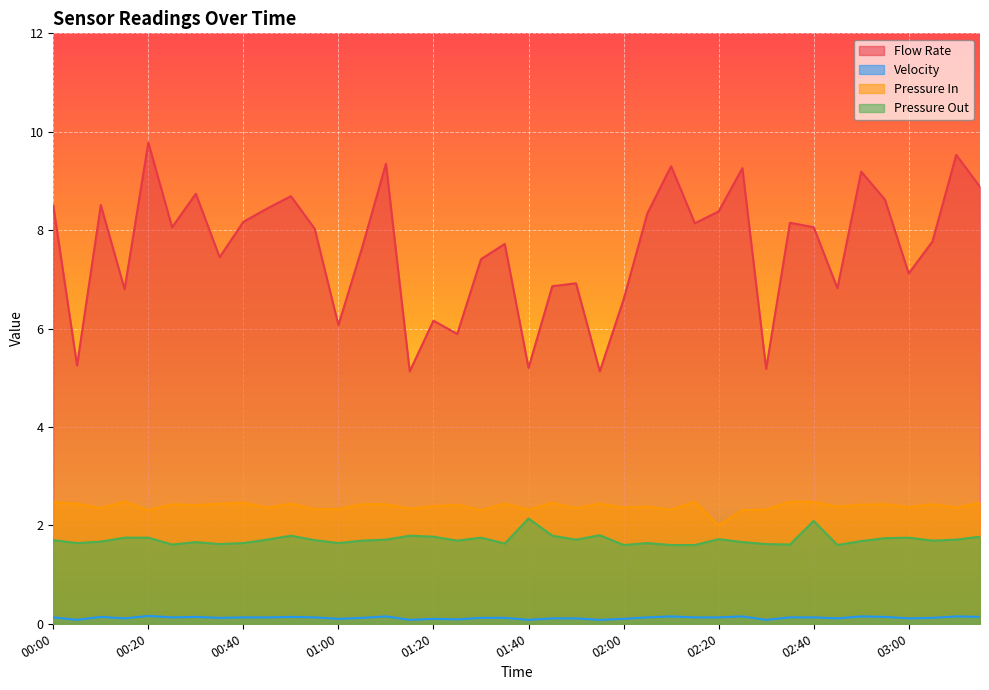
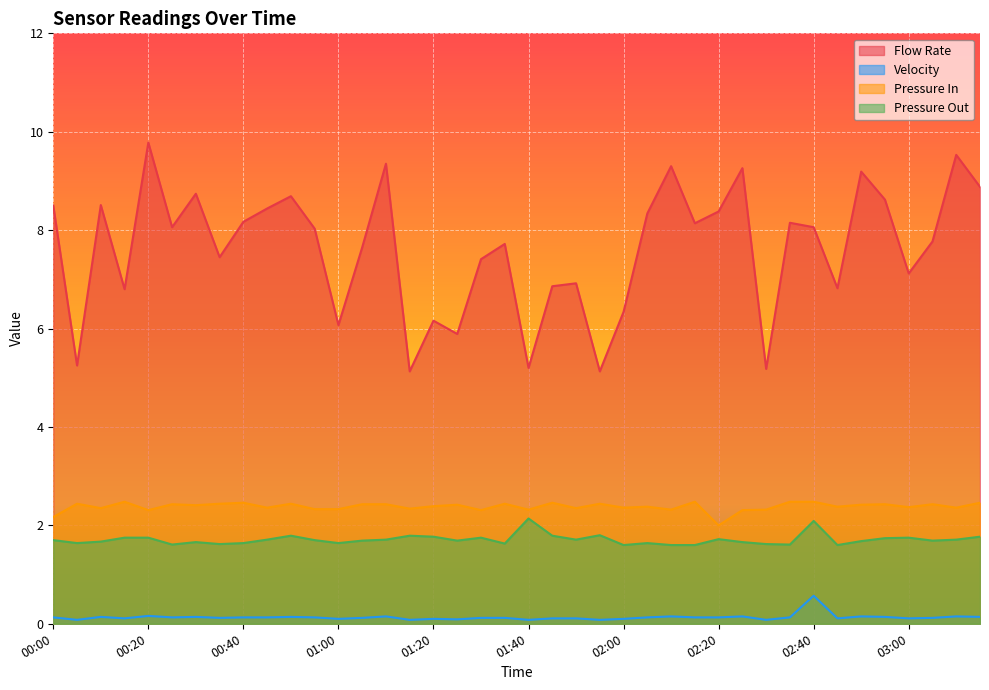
Pressure In, 00:00: 2.5 -> 2.2
Flow Rate, 02:00: 6.6 -> 6.3
Velocity, 02:40: 0.1 -> 0.6
